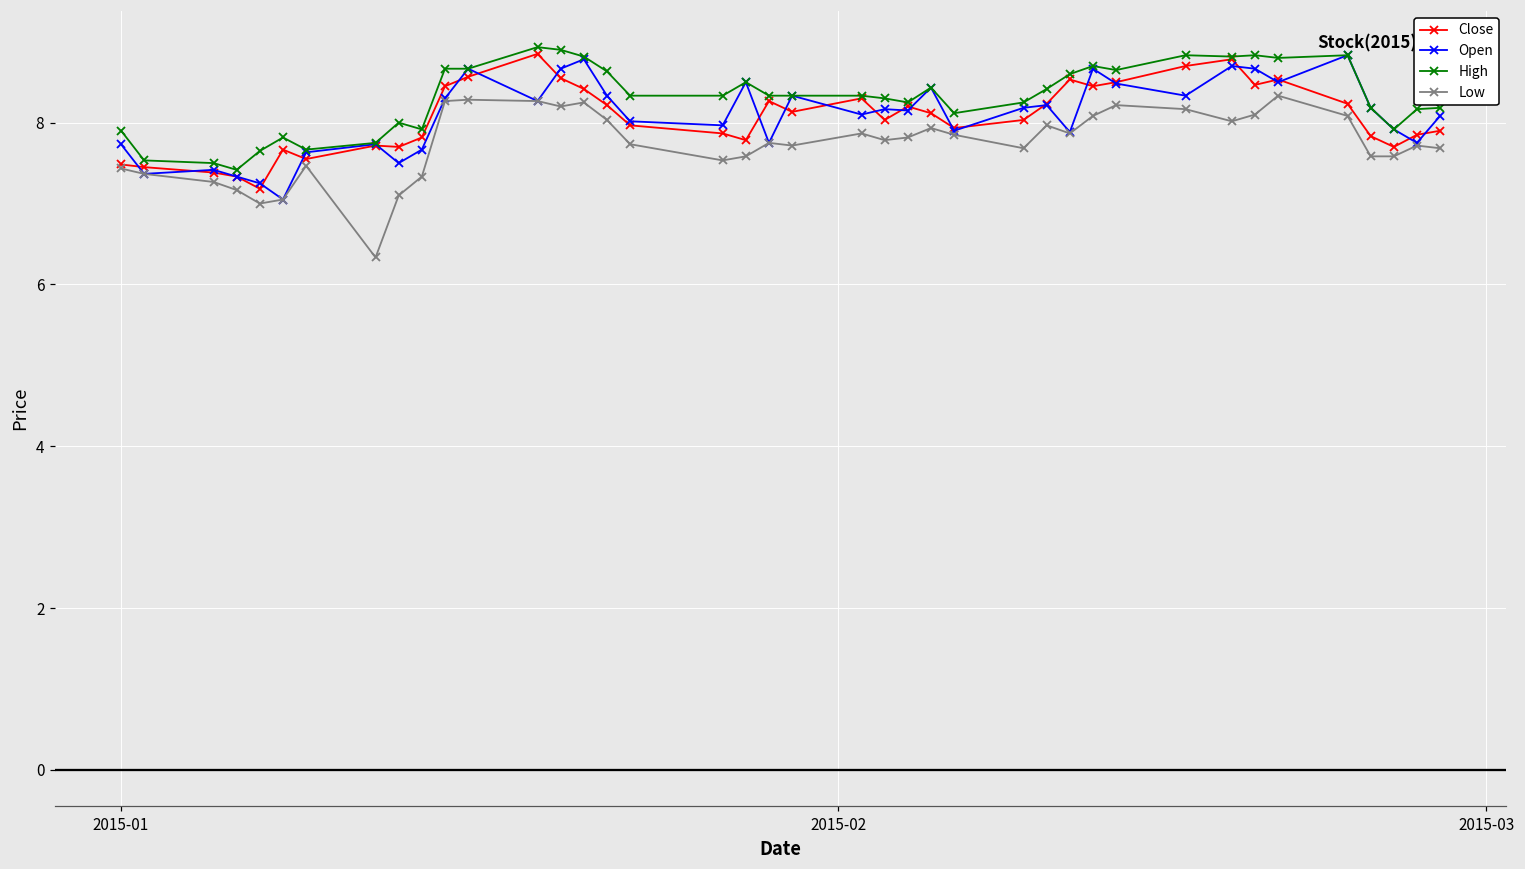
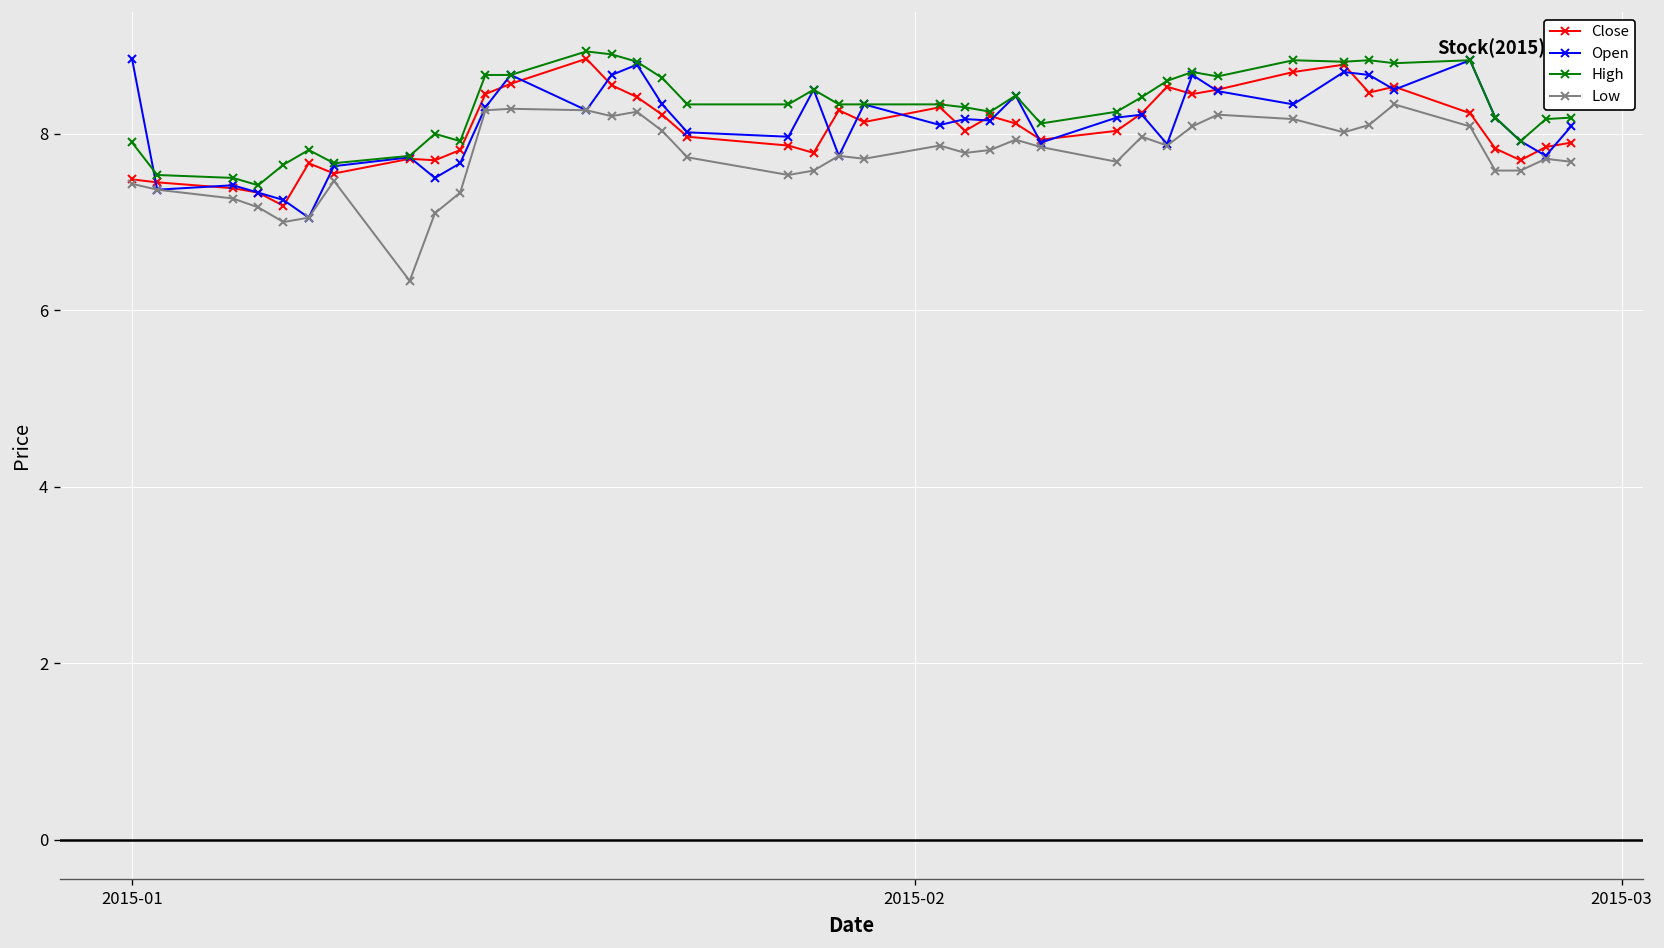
Open, 2015-01: 7.7 -> 8.9
